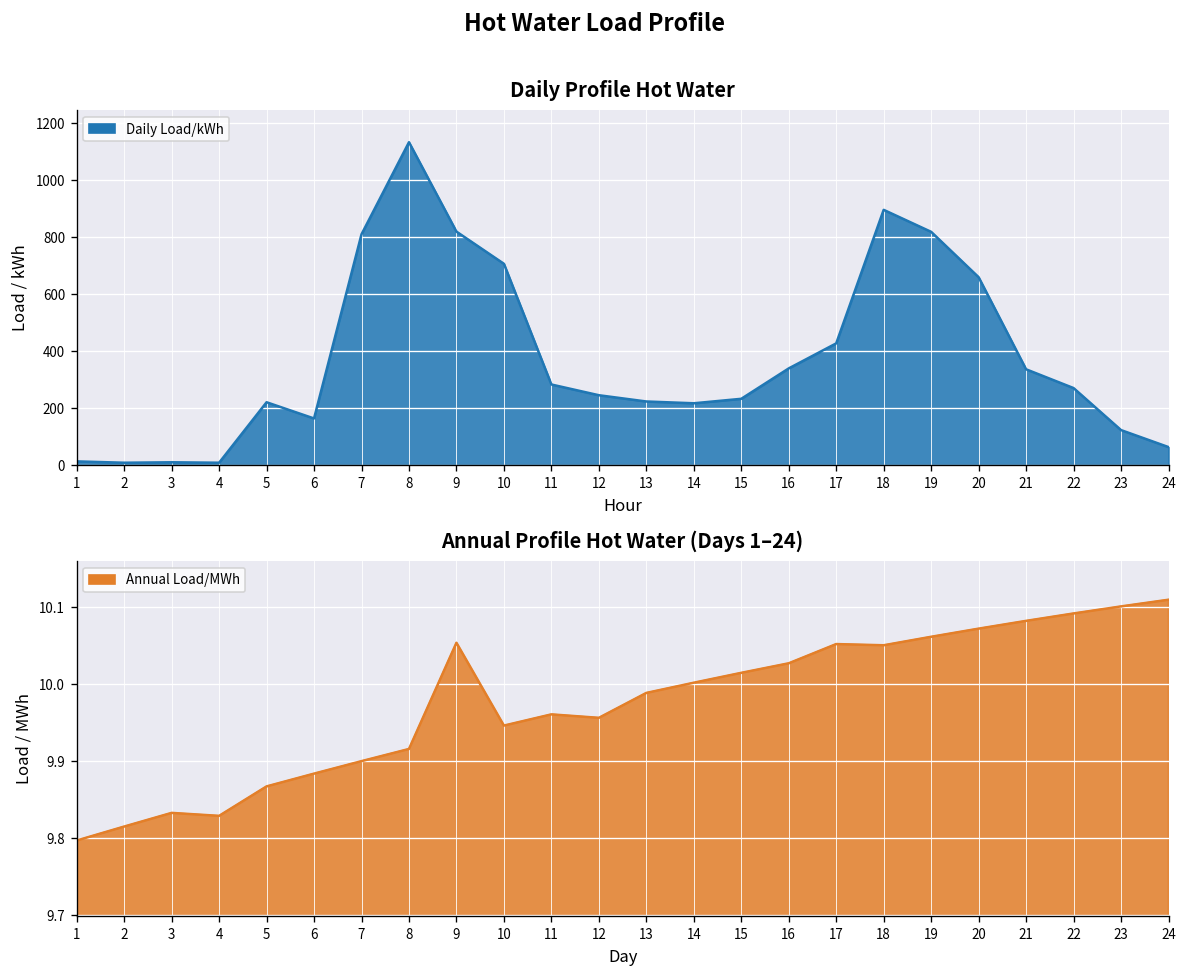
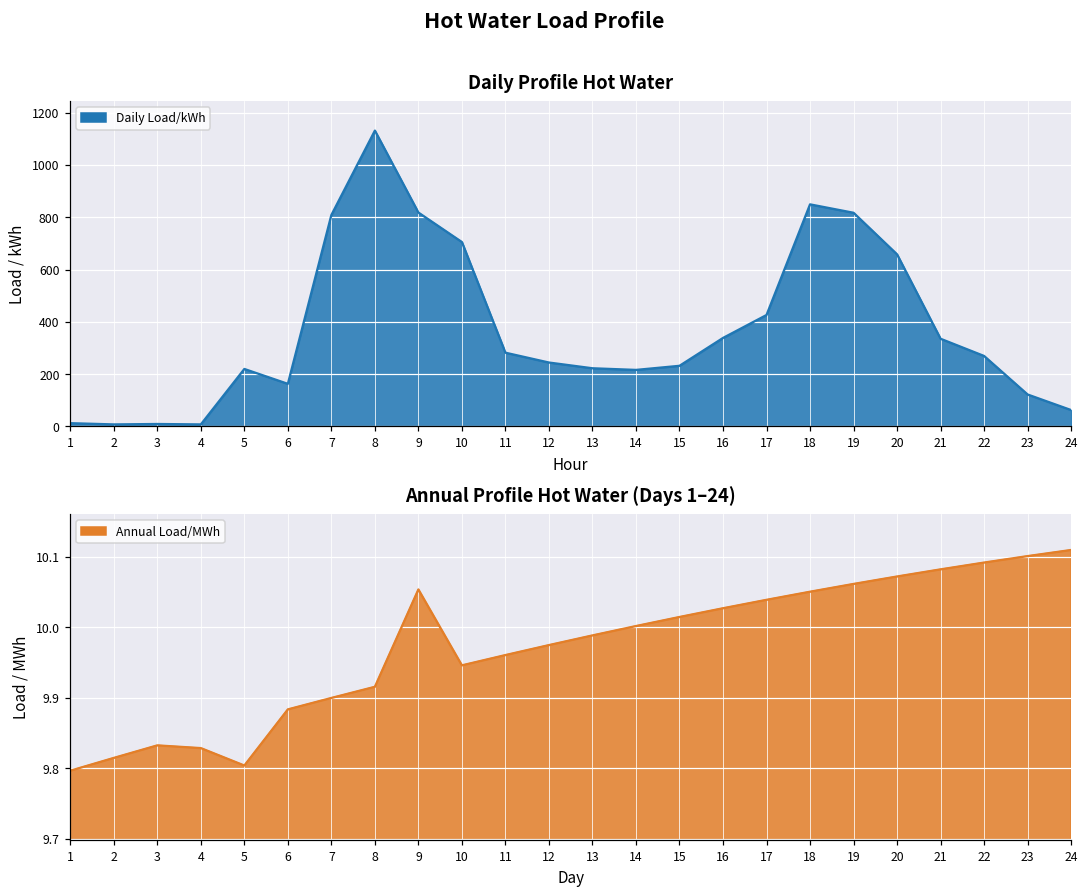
Daily Profile Hot Water, 18: 890 -> 850
Annual Profile Hot Water (Days 1–24), 5: 9.87 -> 9.80
Annual Profile Hot Water (Days 1–24), 12: 9.96 -> 9.97
Annual Profile Hot Water (Days 1–24), 17: 10.05 -> 10.04
